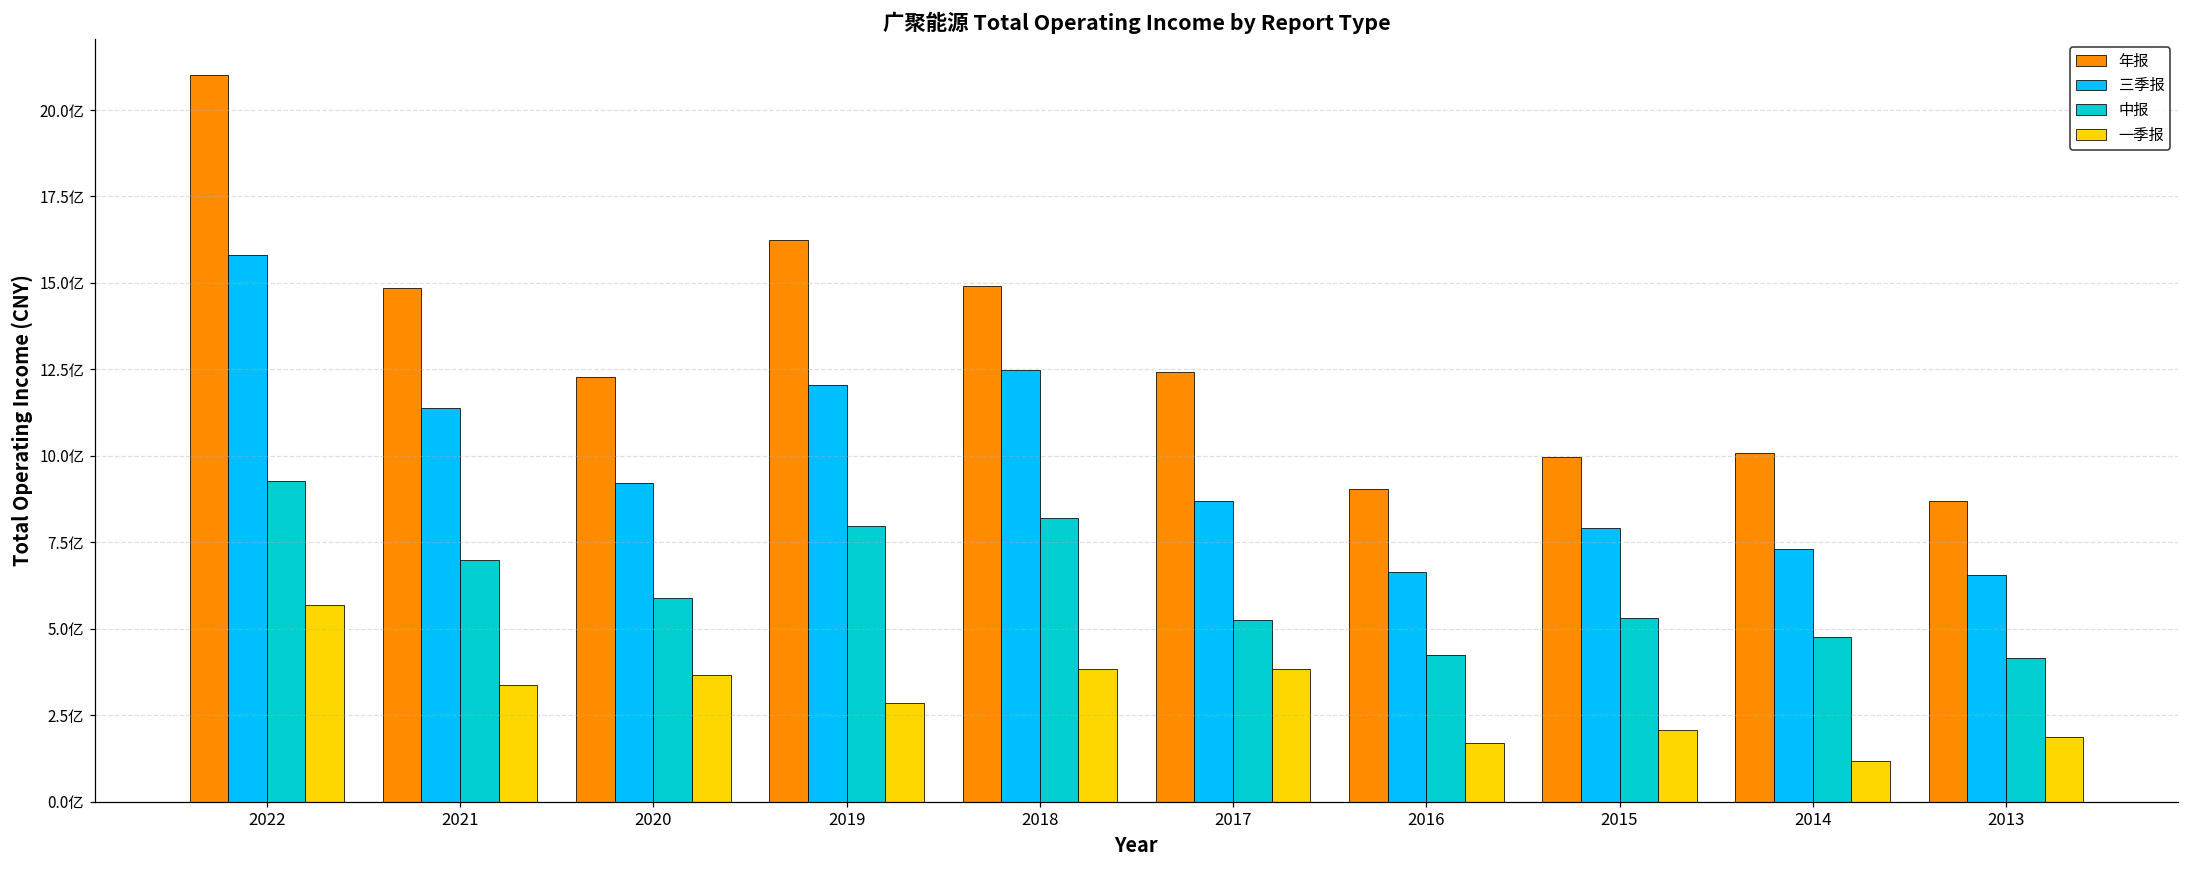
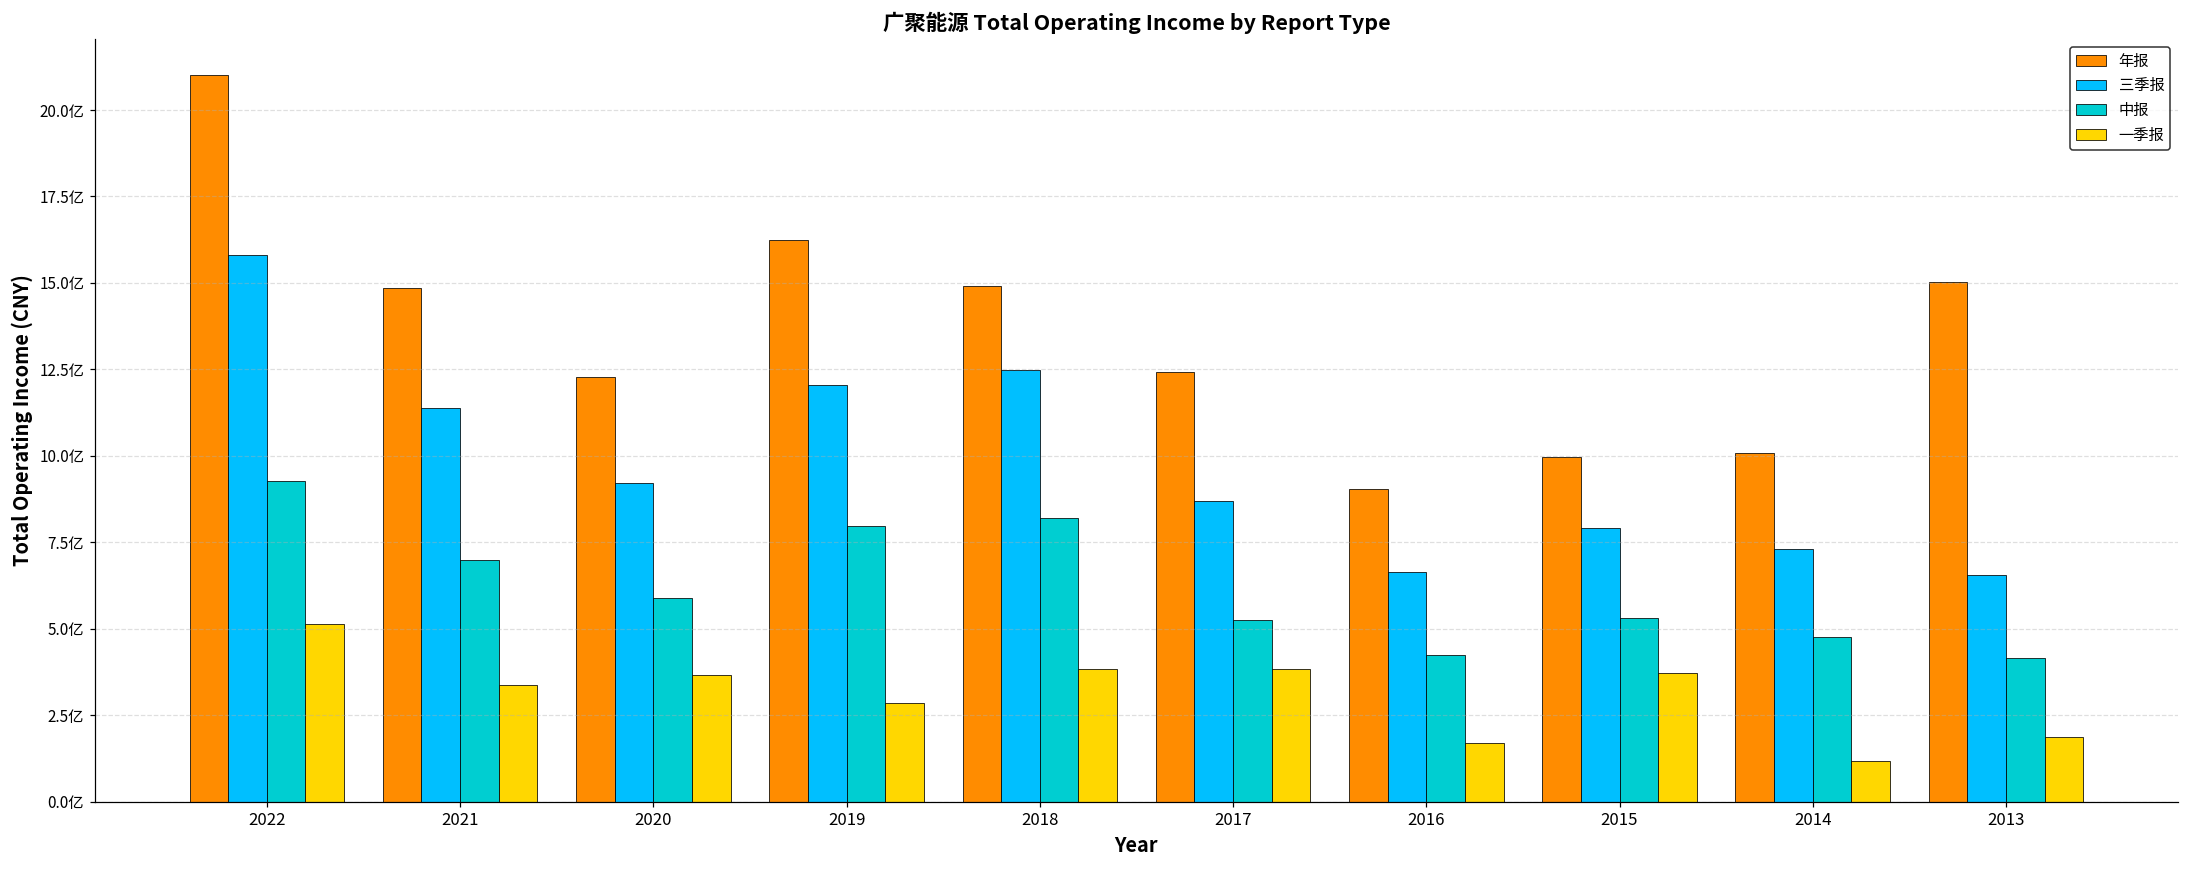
一季报, 2022: 5.7亿 -> 5.1亿
一季报, 2015: 2.1亿 -> 3.7亿
年报, 2013: 8.7亿 -> 15.0亿
